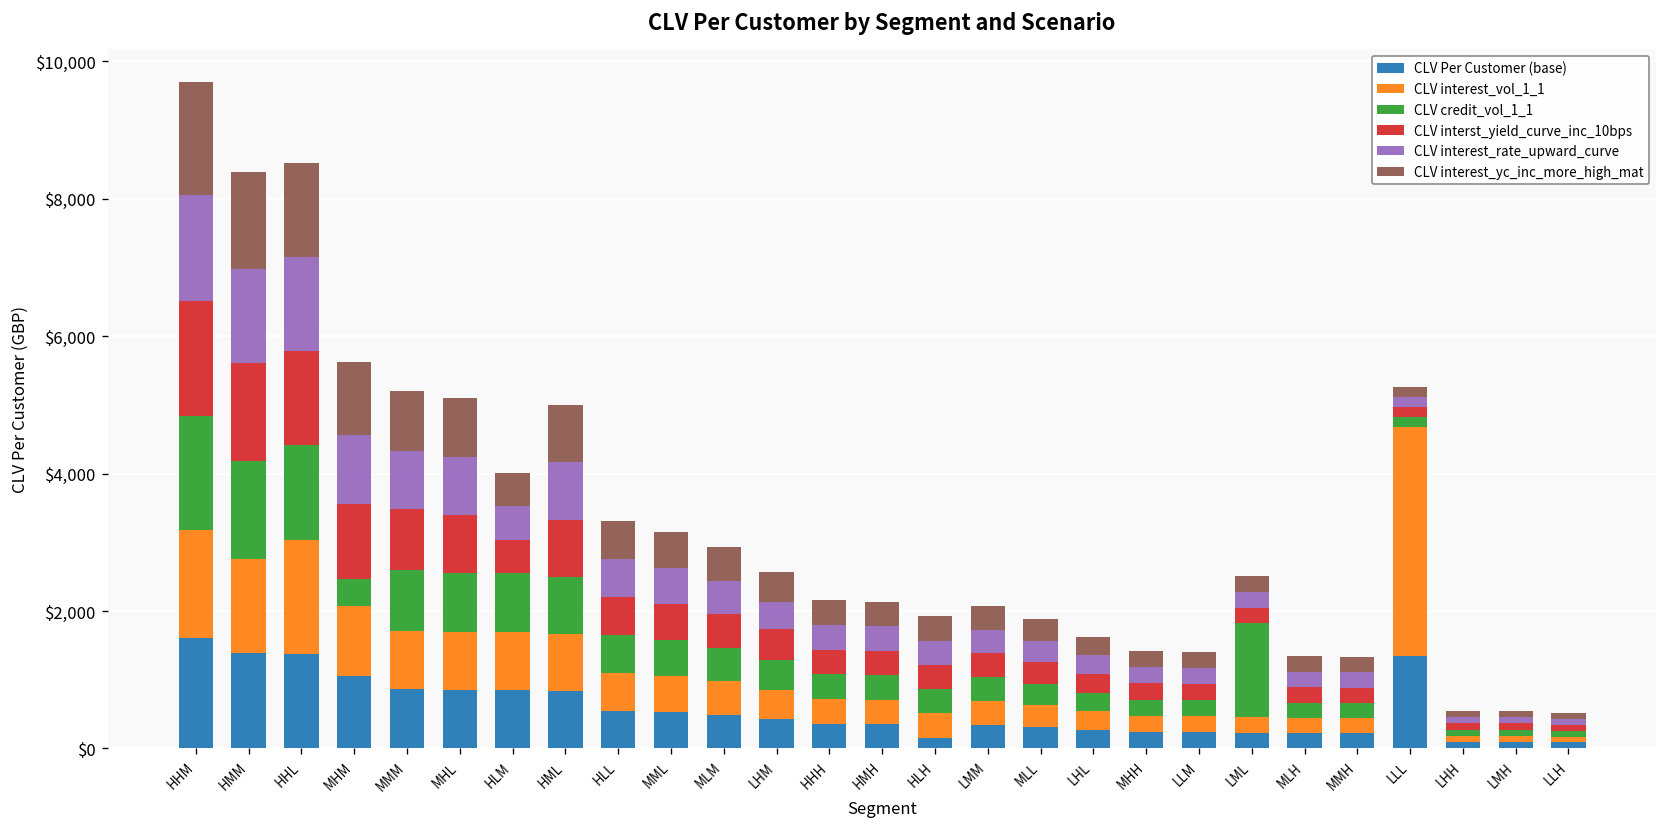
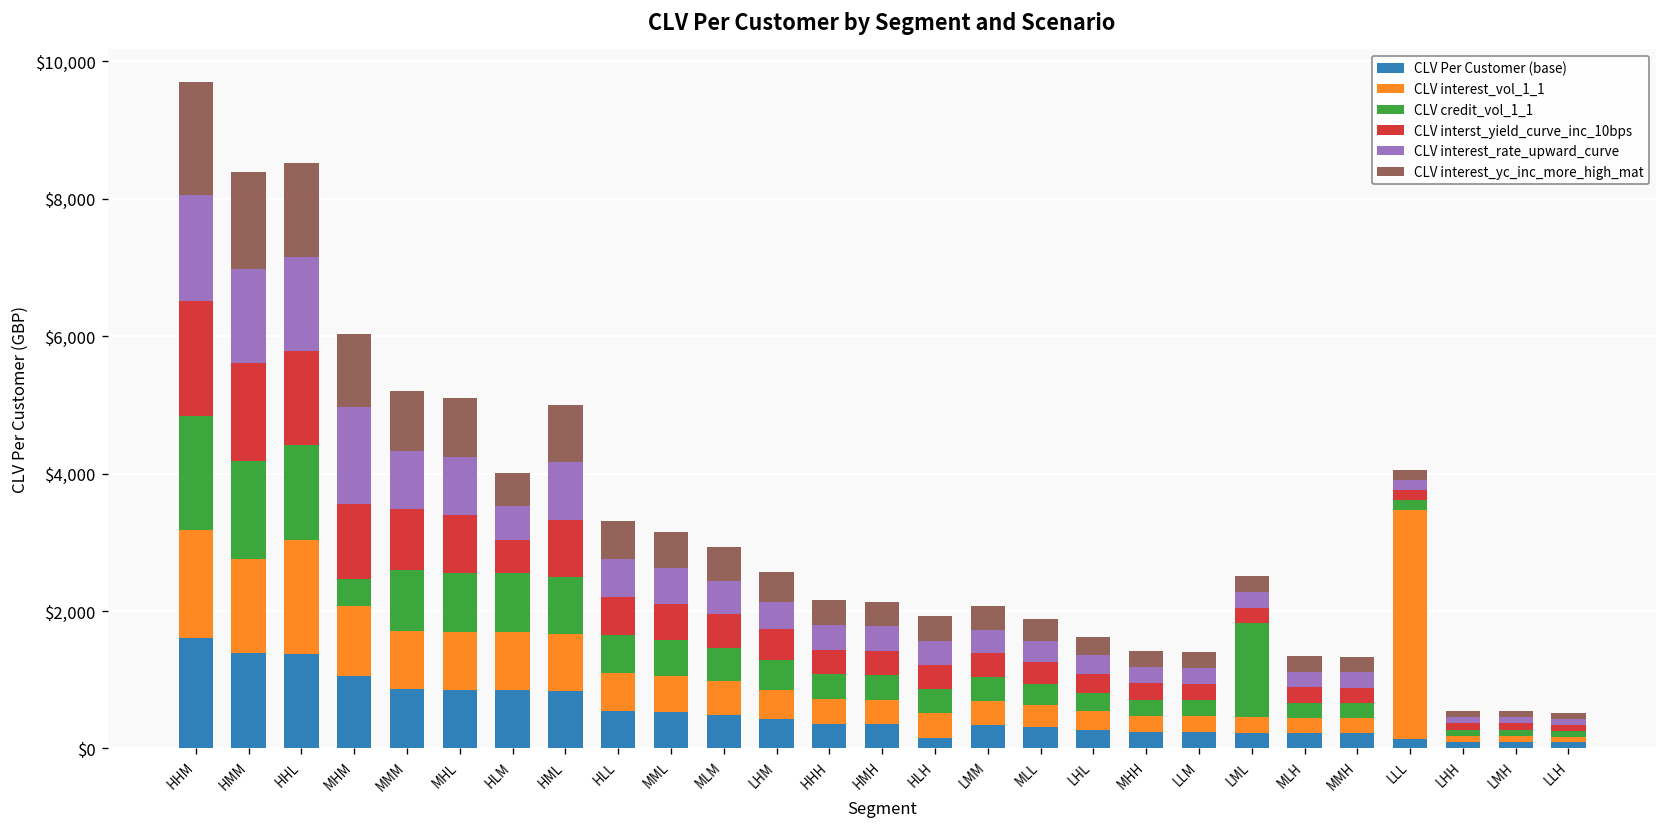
CLV interest_rate_upward_curve, MHM: $1,000 -> $1,400
CLV Per Customer (base), LLL: $1,400 -> $100
